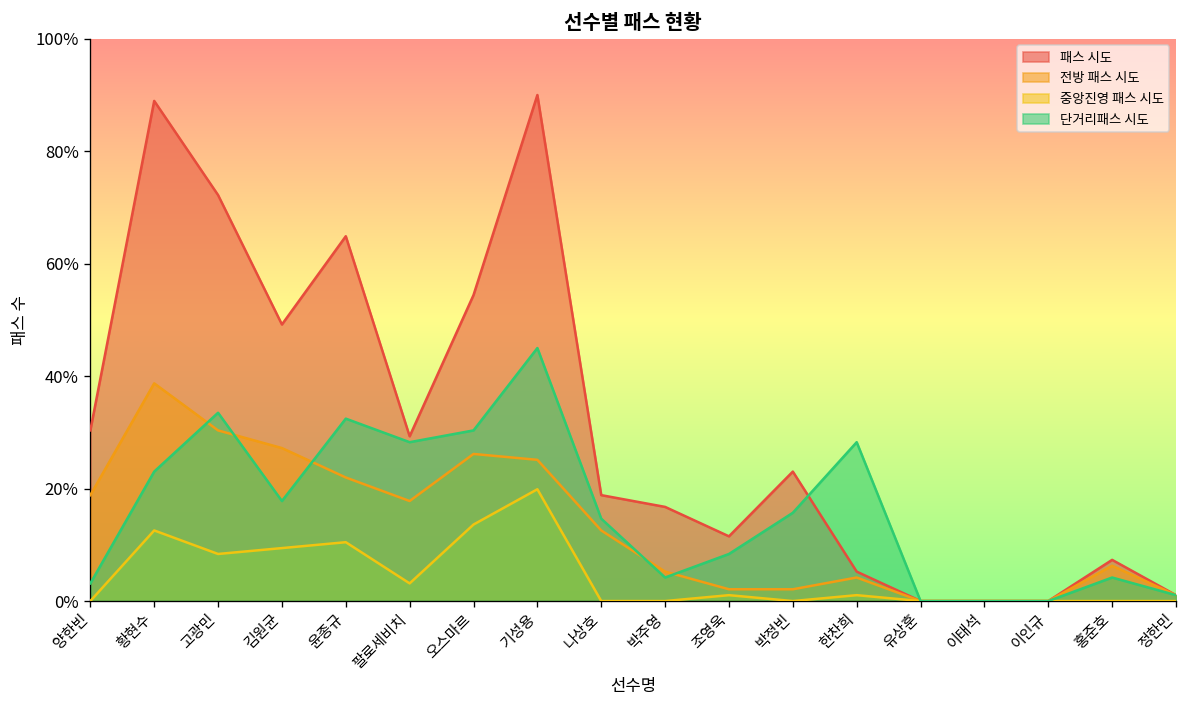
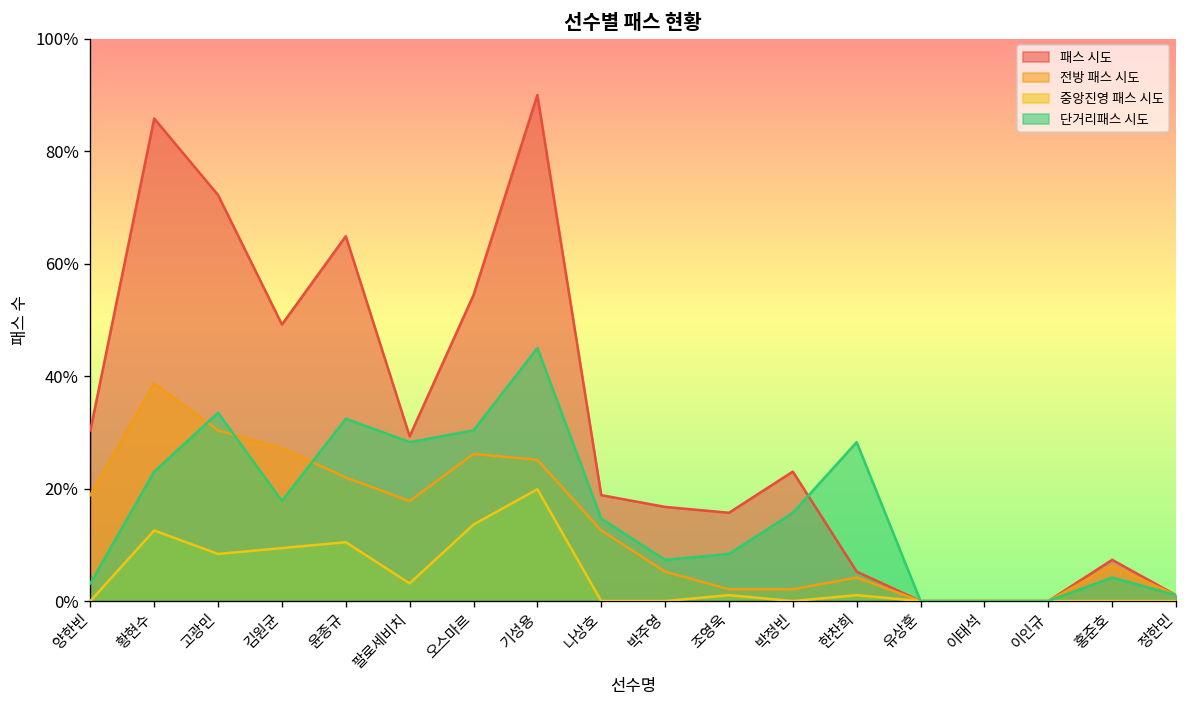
패스 시도, 황현수: 89% -> 86%
단거리패스 시도, 박주영: 4% -> 7%
패스 시도, 조영욱: 12% -> 16%
